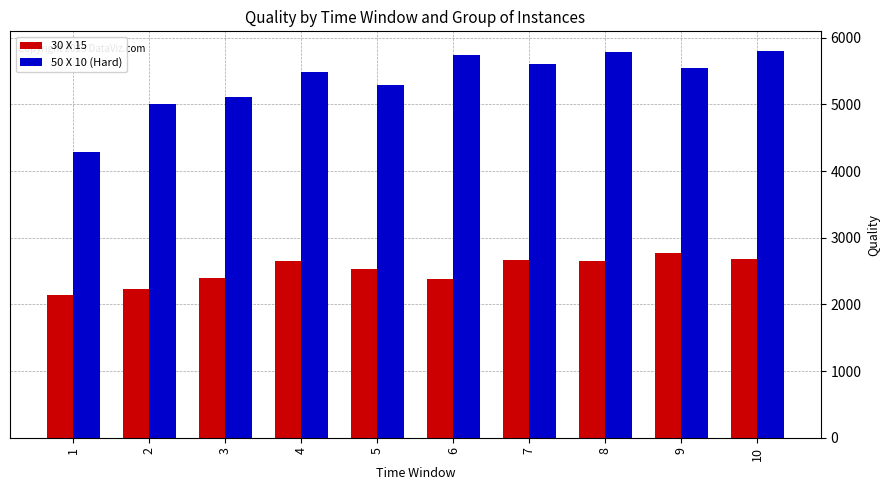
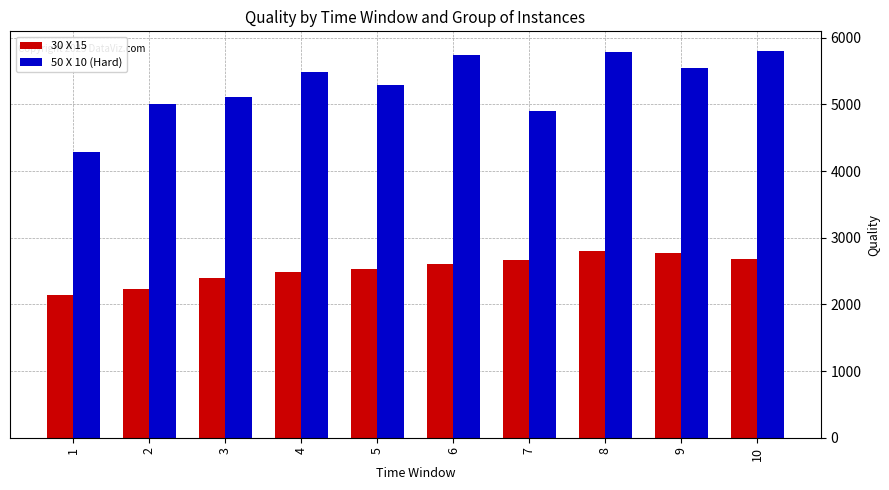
30 X 15, 4: 2700 -> 2500
30 X 15, 6: 2400 -> 2600
50 X 10 (Hard), 7: 5600 -> 4900
30 X 15, 8: 2700 -> 2800
